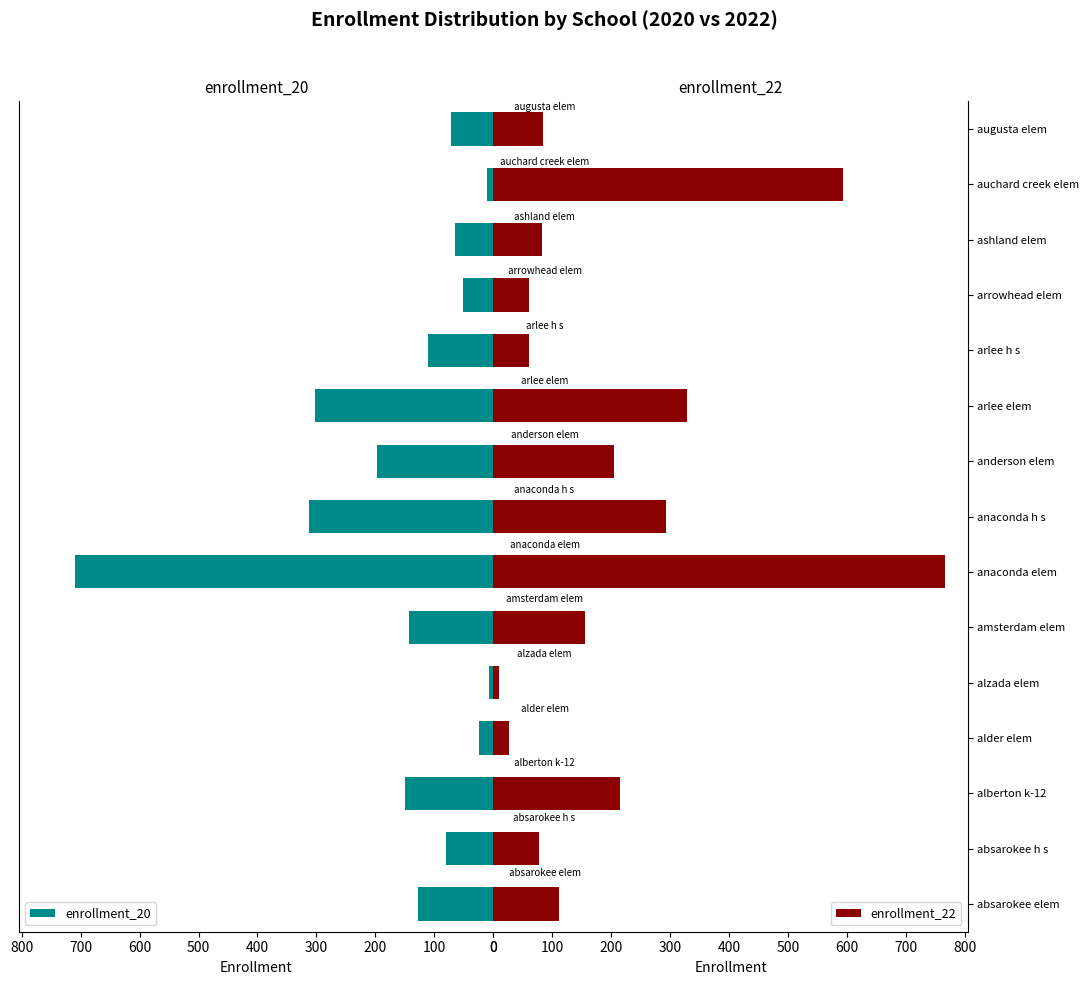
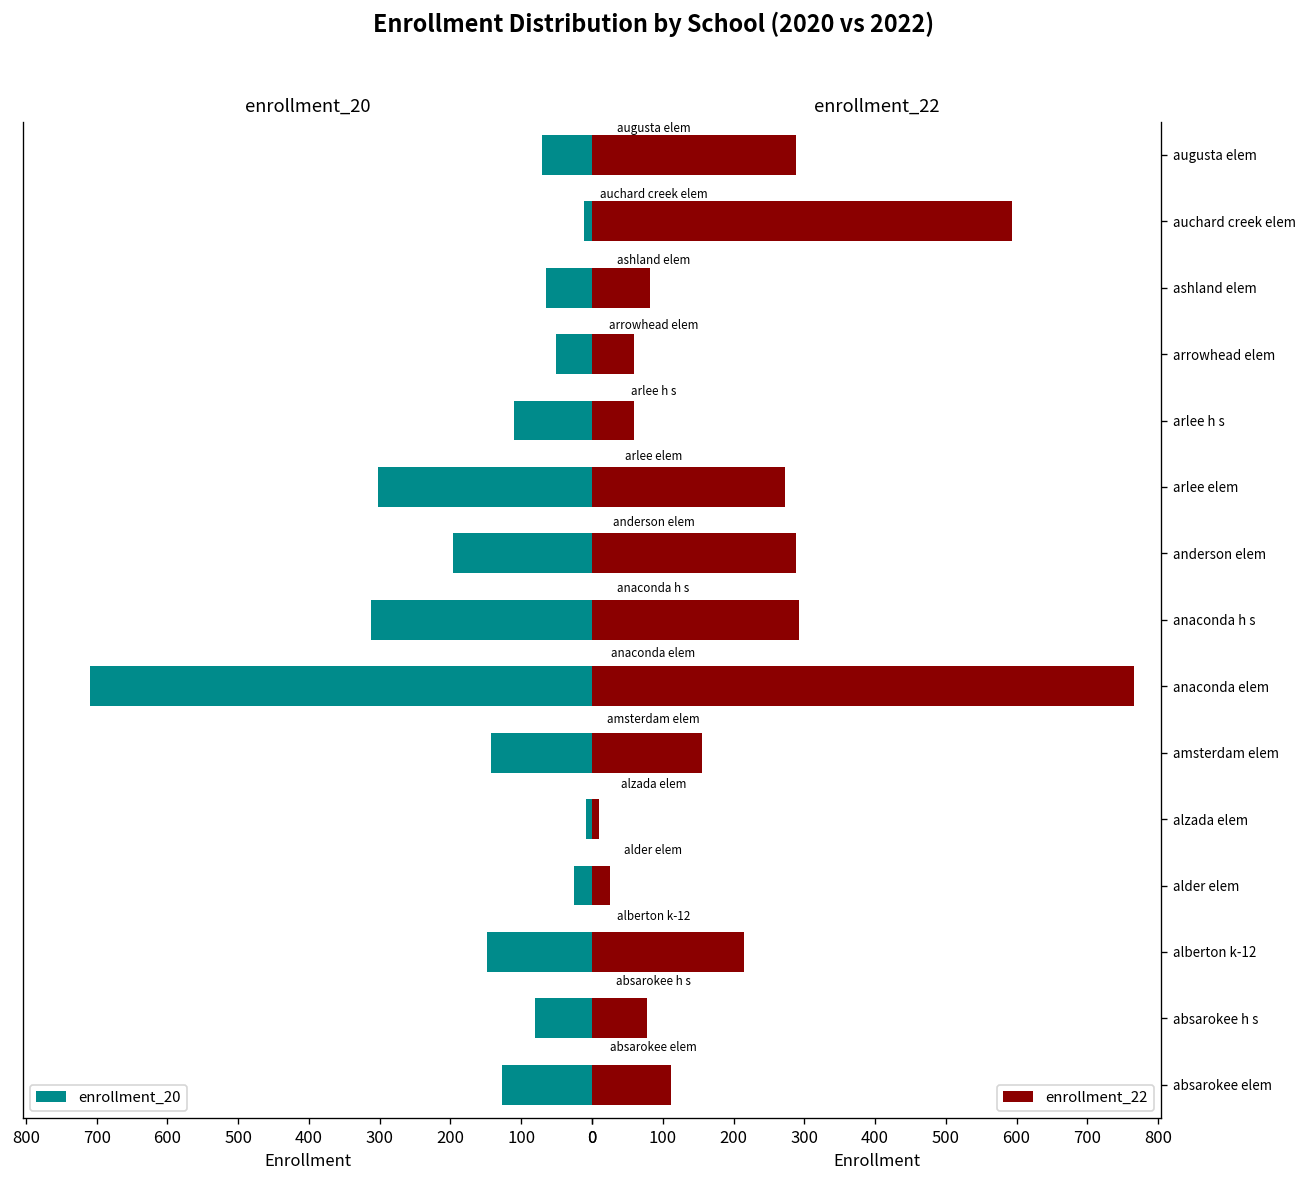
enrollment_22, augusta elem: 90 -> 290
enrollment_22, arlee elem: 330 -> 270
enrollment_22, anderson elem: 210 -> 290
